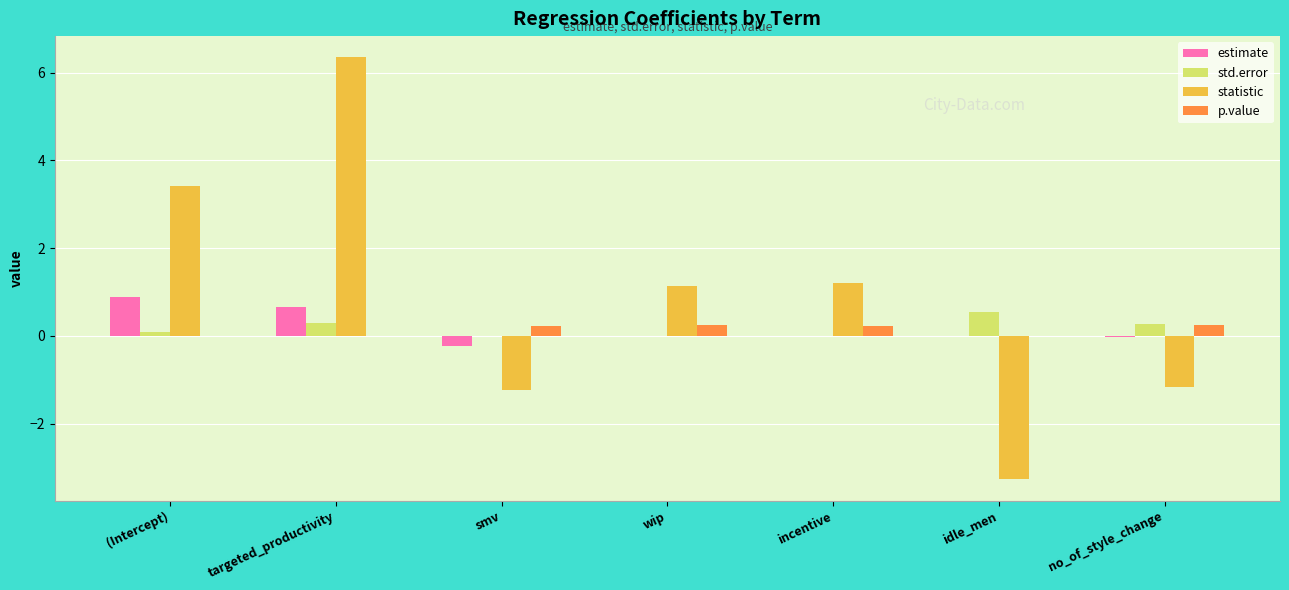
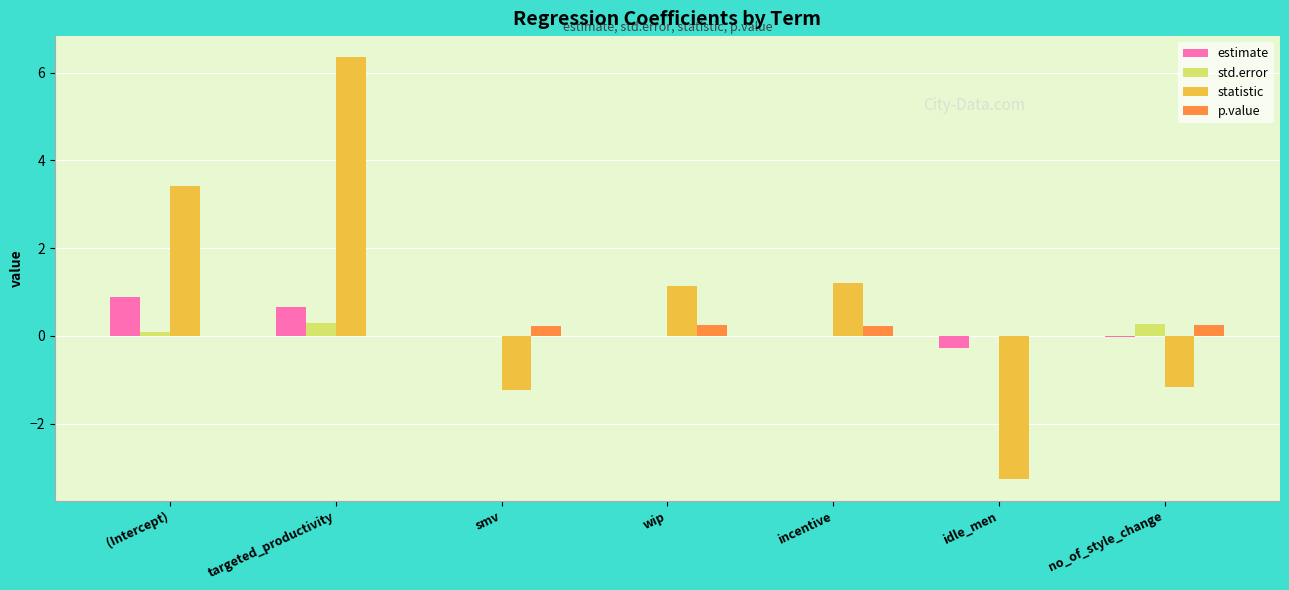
estimate, smv: -0.2 -> 0.0
estimate, idle_men: 0.0 -> -0.3
std.error, idle_men: 0.5 -> 0.0
